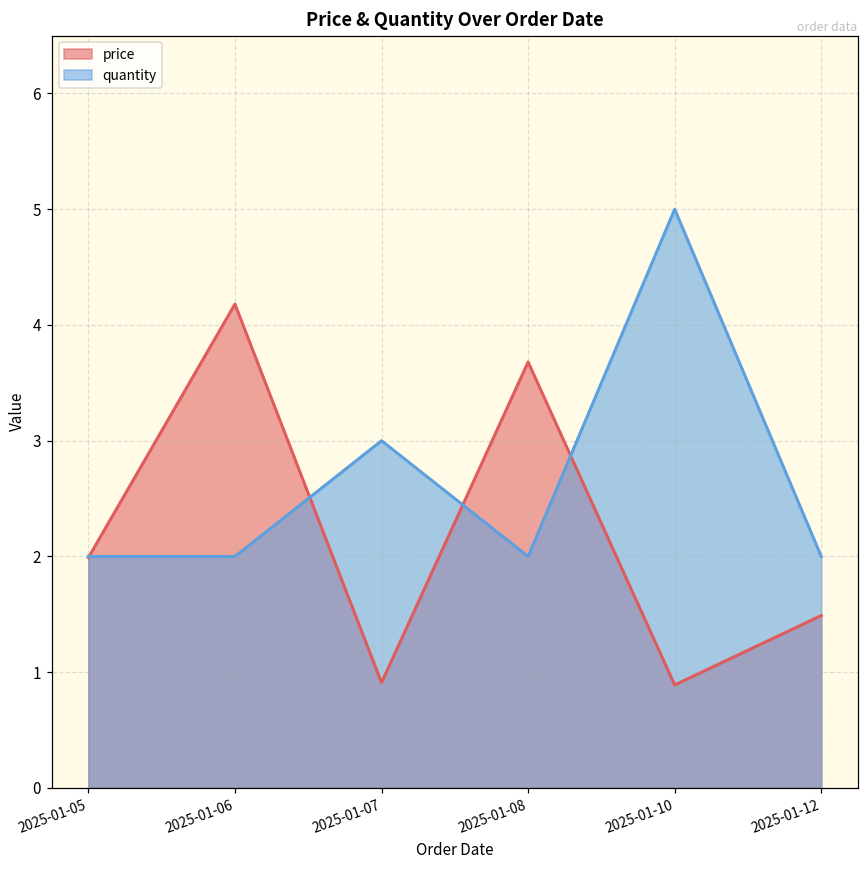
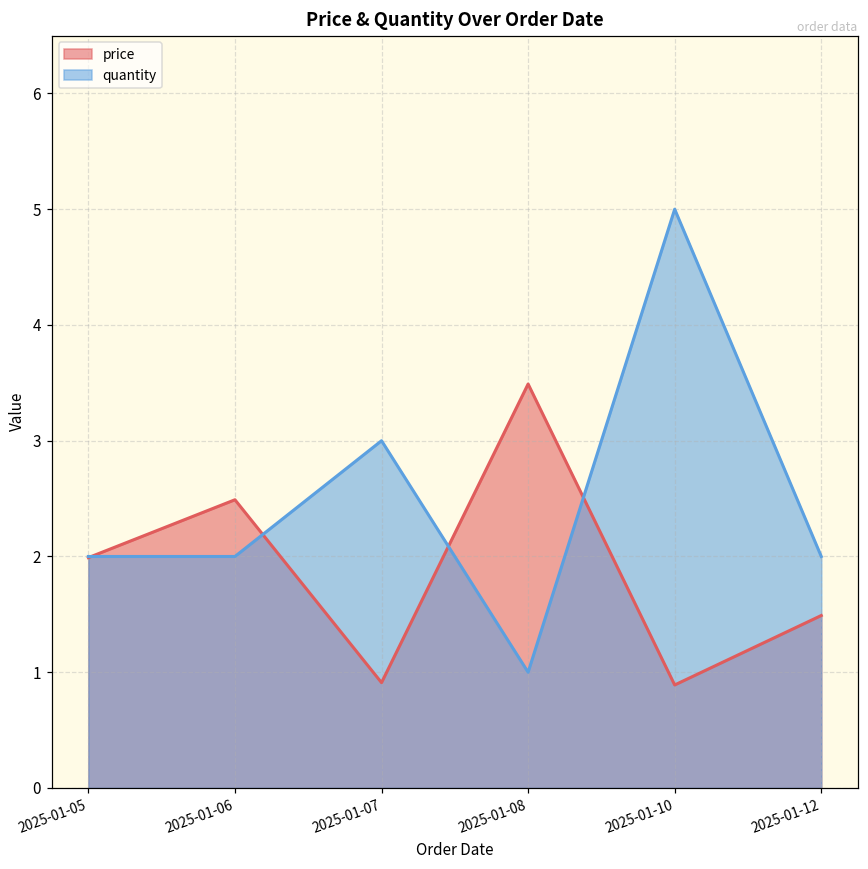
price, 2025-01-06: 4.18 -> 2.49
price, 2025-01-08: 3.68 -> 3.49
quantity, 2025-01-08: 2 -> 1
